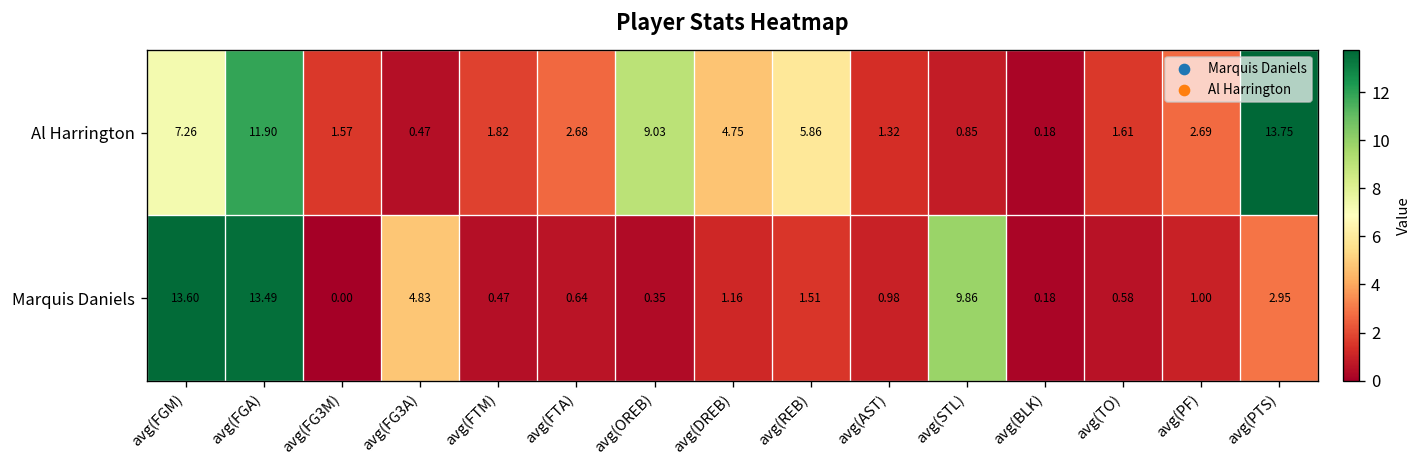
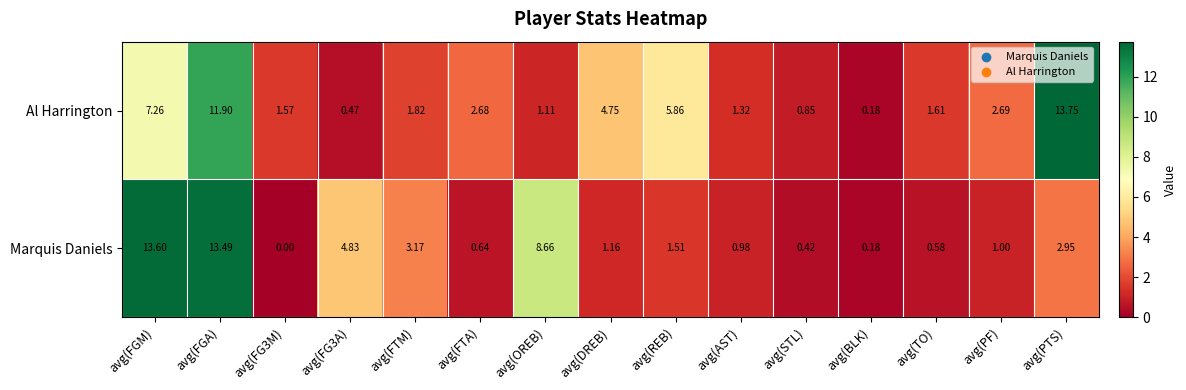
Al Harrington, avg(OREB): 9.03 -> 1.11
Marquis Daniels, avg(FTM): 0.47 -> 3.17
Marquis Daniels, avg(OREB): 0.35 -> 8.66
Marquis Daniels, avg(STL): 9.86 -> 0.42
